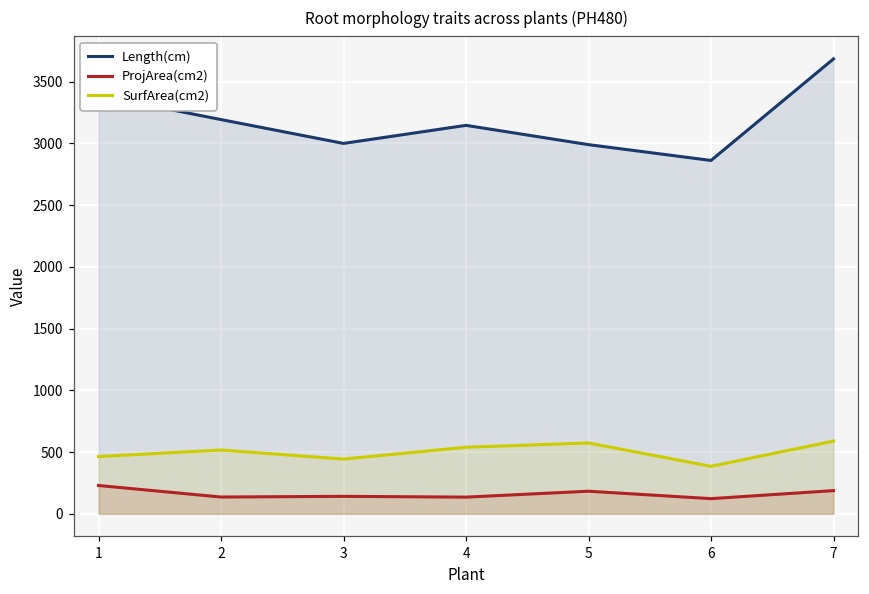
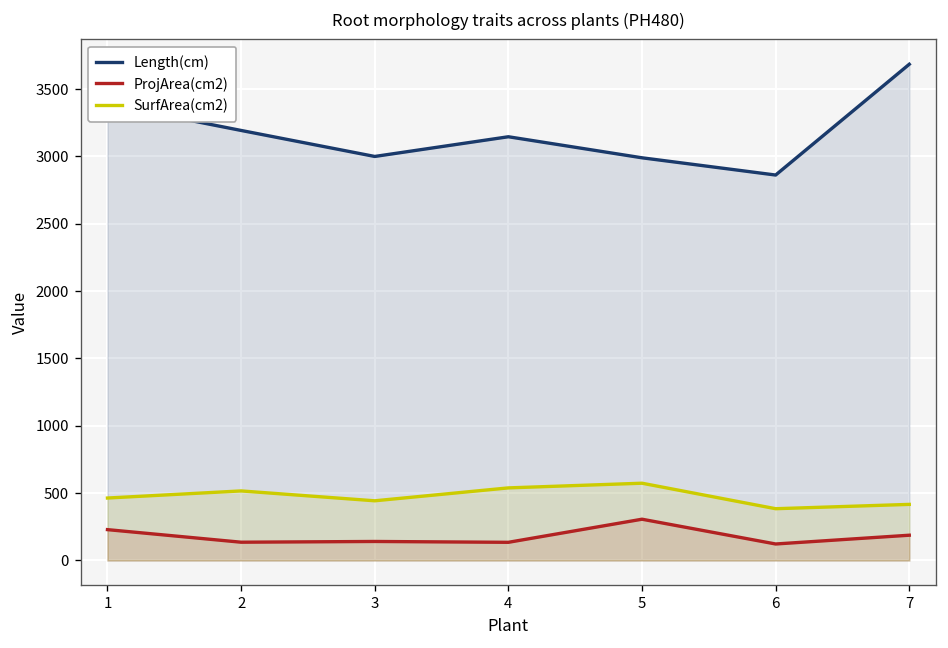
ProjArea(cm2), 5: 180 -> 310
SurfArea(cm2), 7: 590 -> 420
